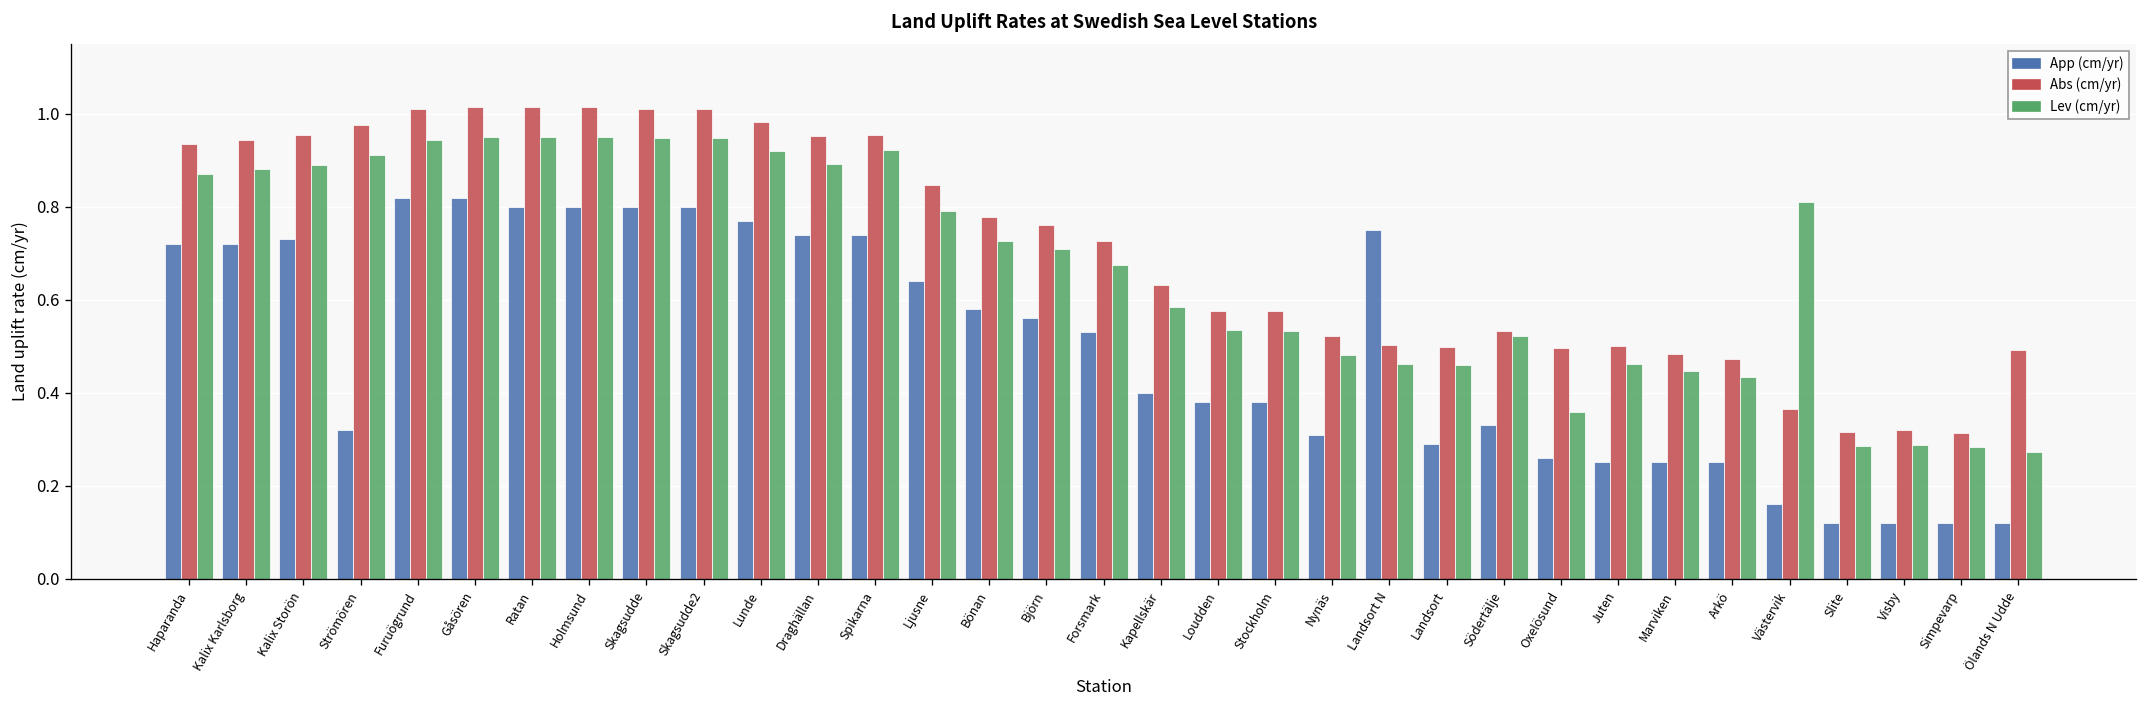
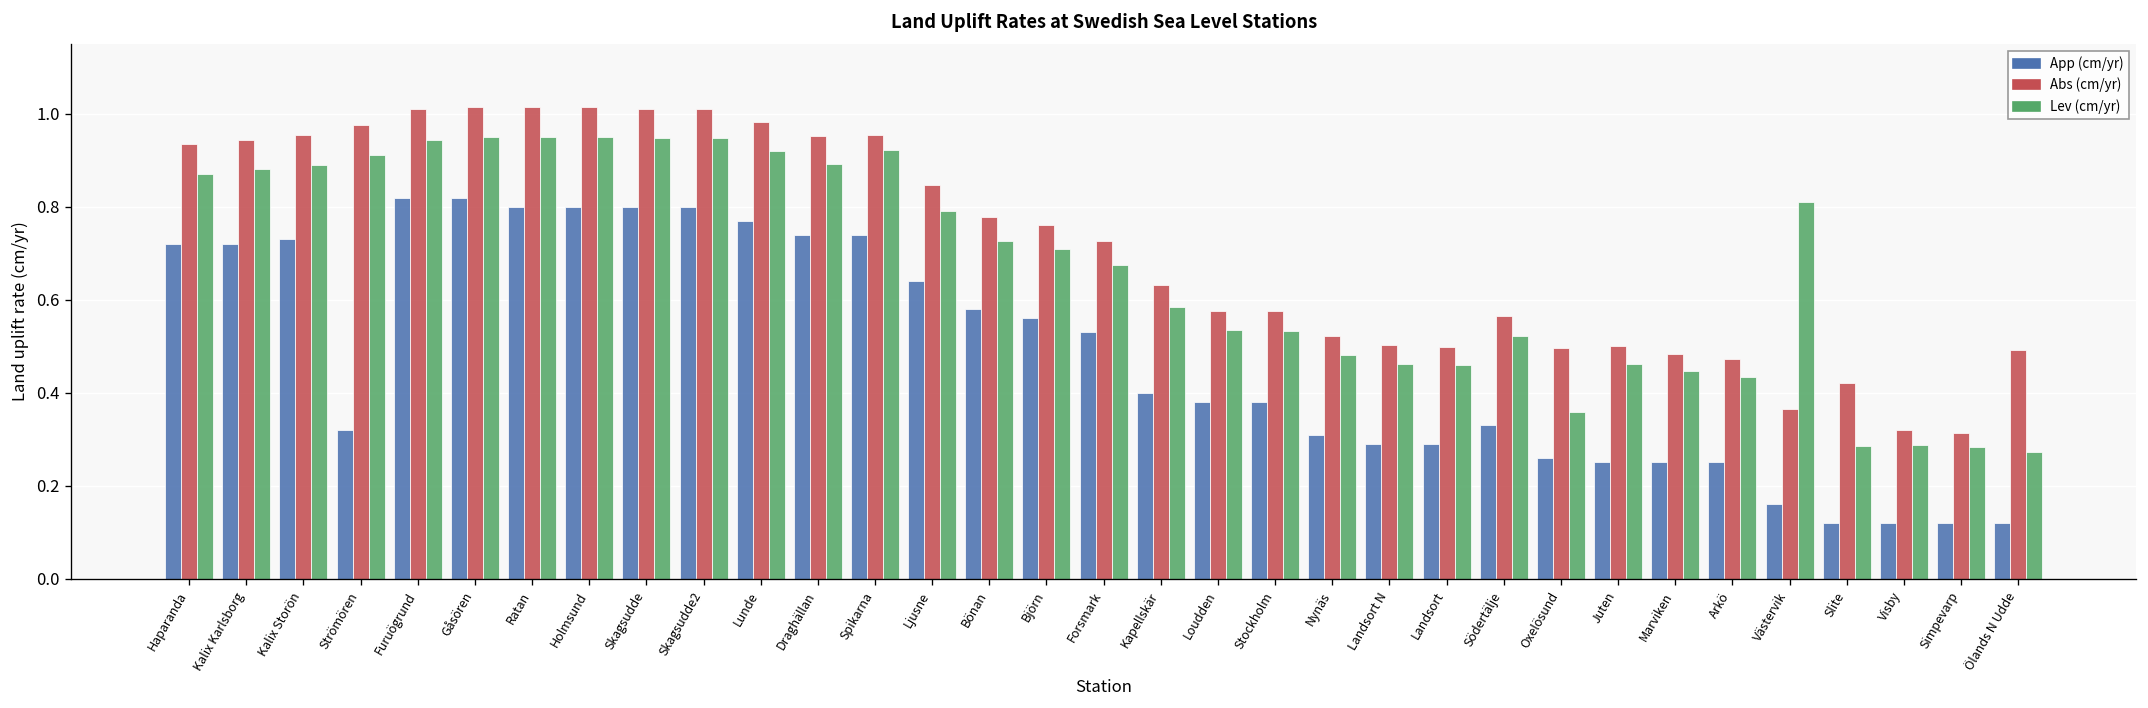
App (cm/yr), Landsort N: 0.75 -> 0.29
Abs (cm/yr), Södertälje: 0.53 -> 0.57
Abs (cm/yr), Slite: 0.32 -> 0.42
